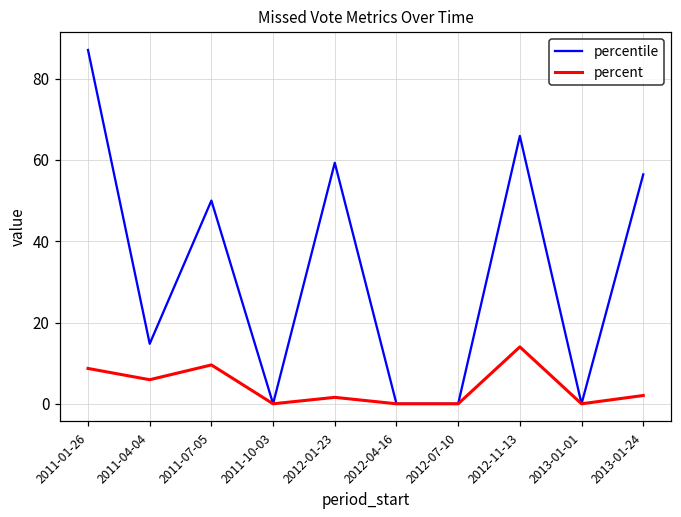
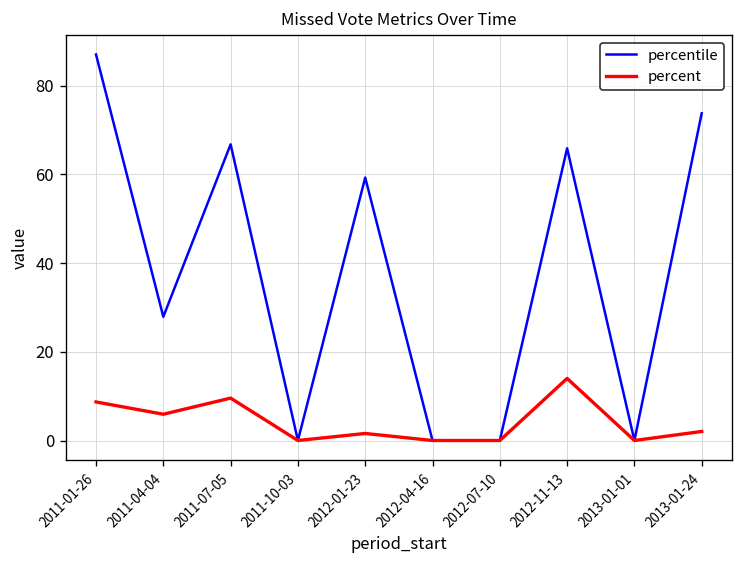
percentile, 2011-04-04: 15 -> 28
percentile, 2011-07-05: 50 -> 67
percentile, 2013-01-24: 56 -> 74
